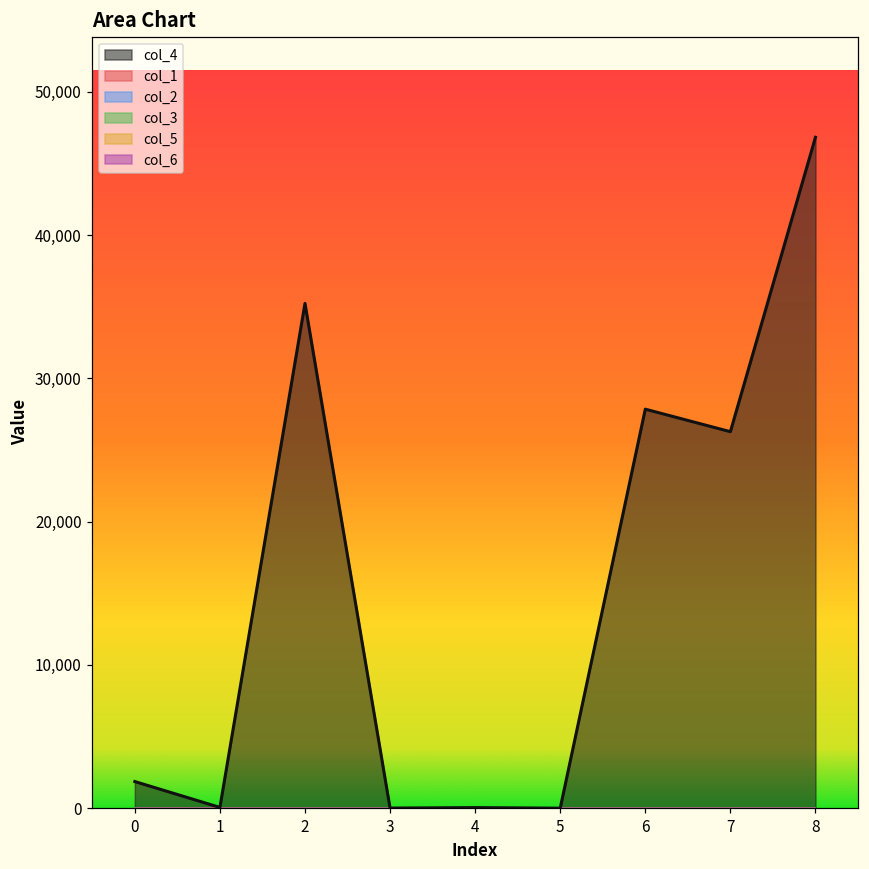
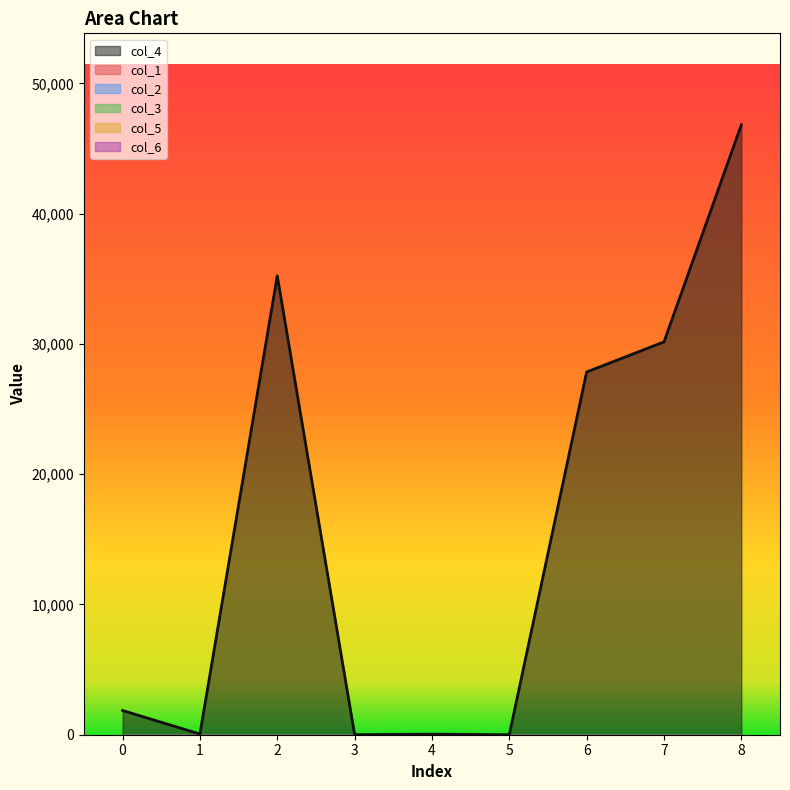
col_4, 7: 26,300 -> 30,200
